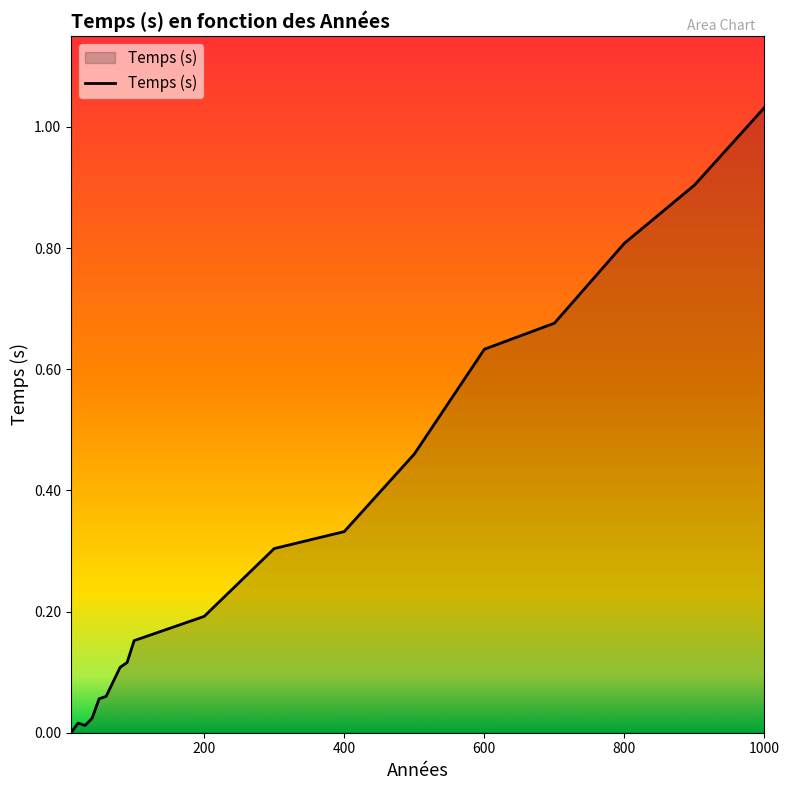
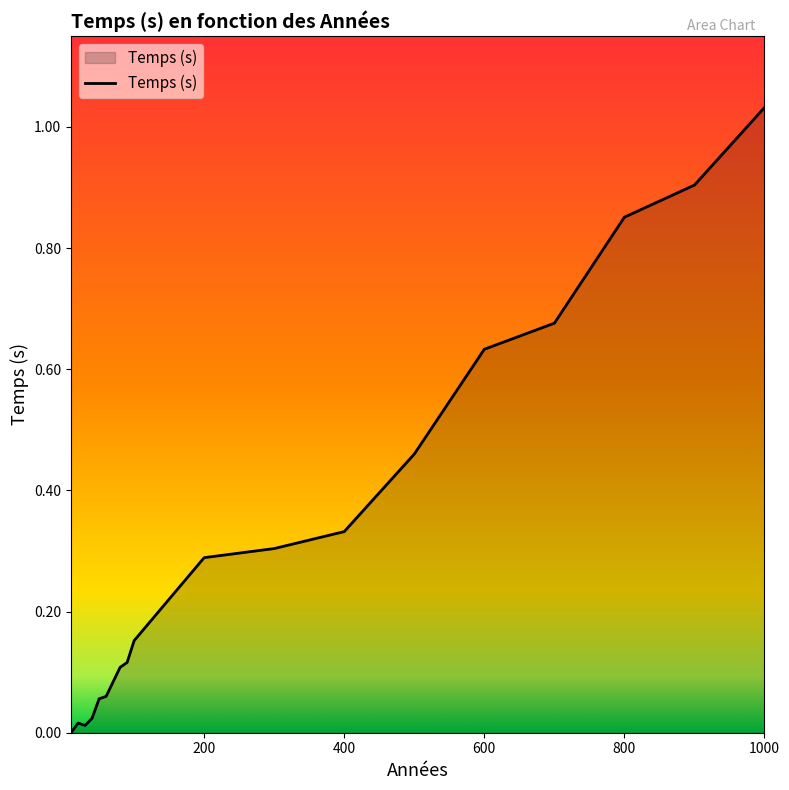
200: 0.19 -> 0.29
800: 0.81 -> 0.85
